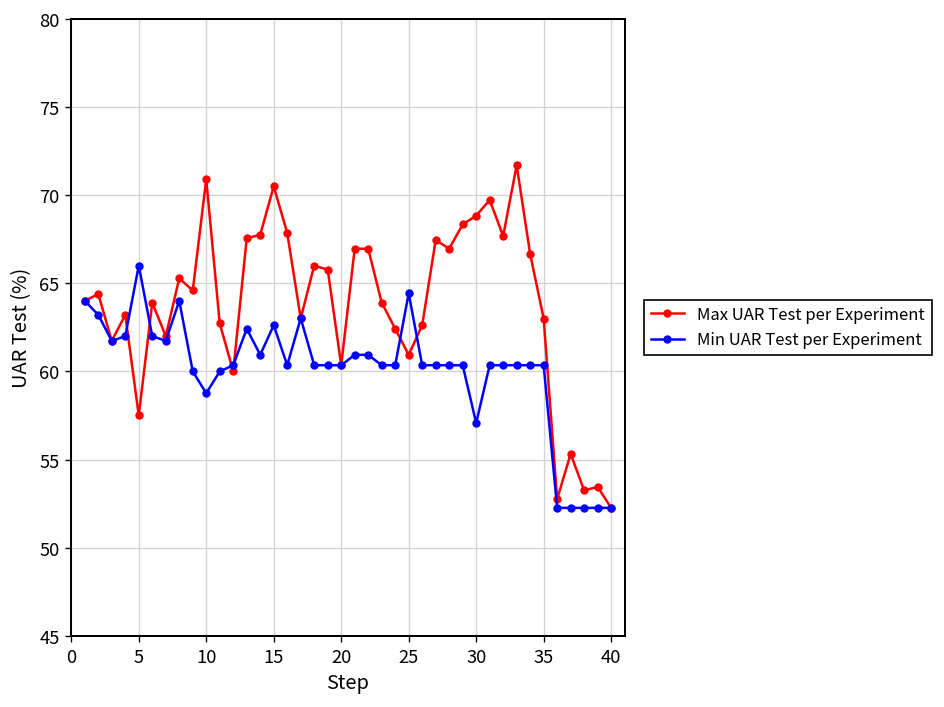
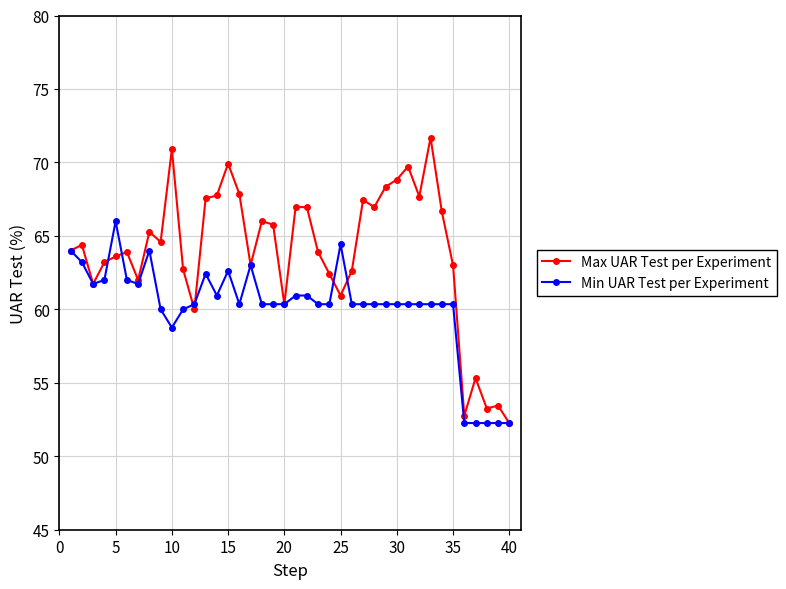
Max UAR Test per Experiment, 5: 57.5 -> 63.6
Max UAR Test per Experiment, 15: 70.5 -> 69.9
Min UAR Test per Experiment, 30: 57.1 -> 60.4
